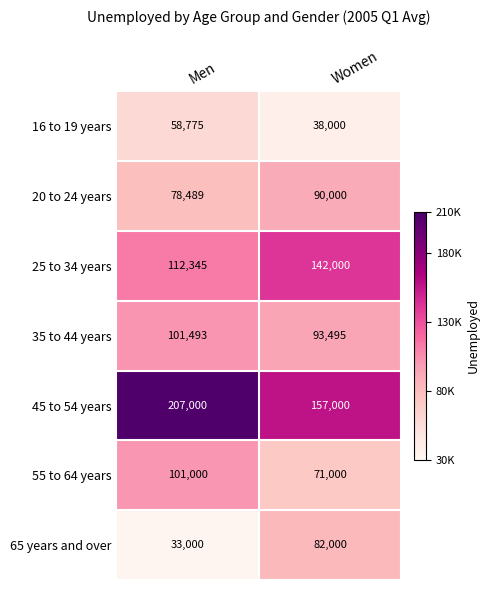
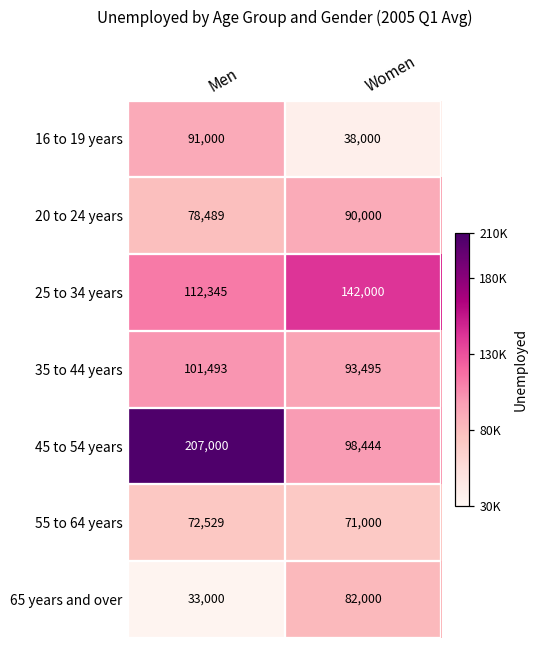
16 to 19 years, Men: 58,775 -> 91,000
45 to 54 years, Women: 157,000 -> 98,444
55 to 64 years, Men: 101,000 -> 72,529
